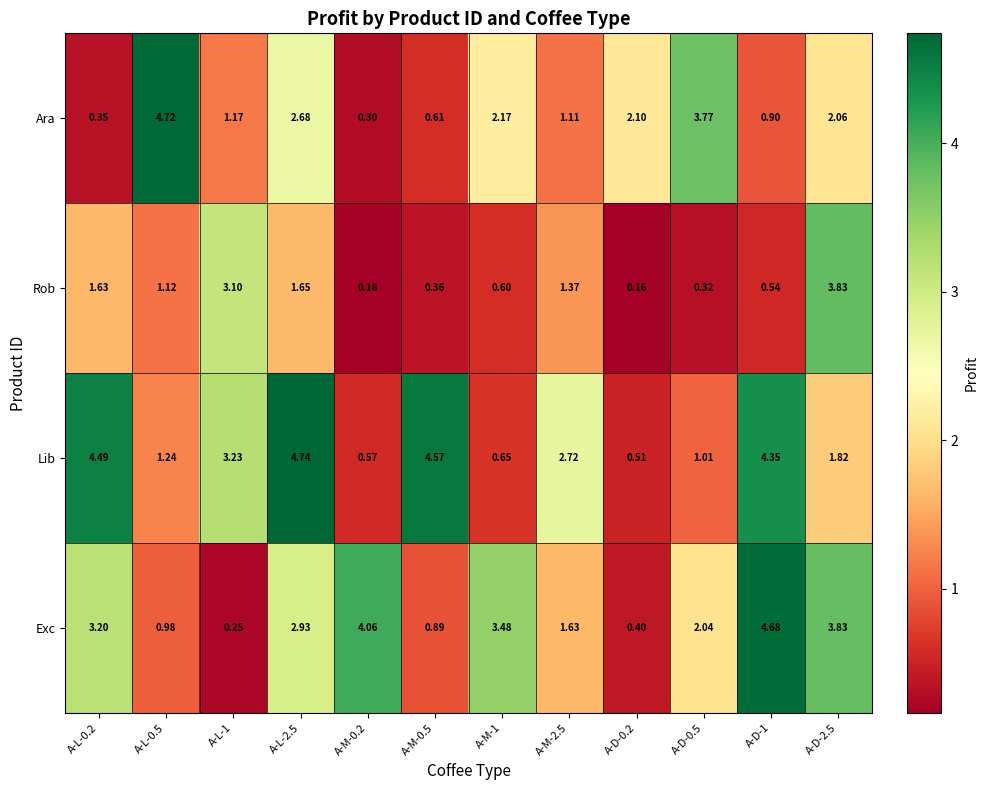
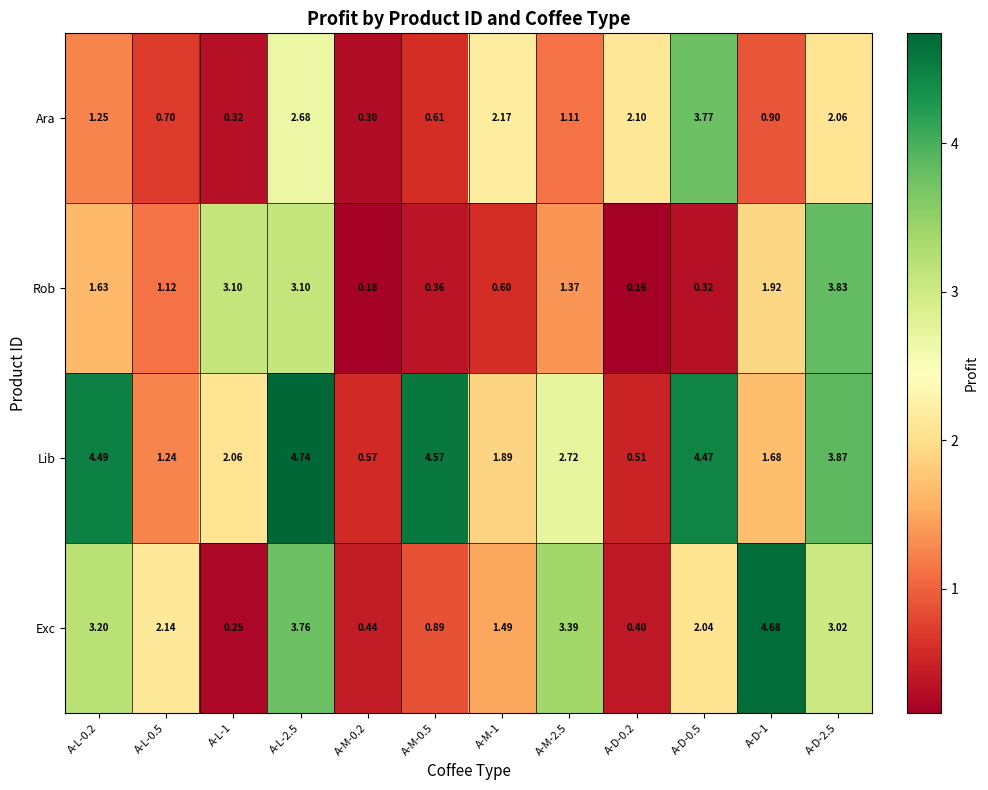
Ara, A-L-0.2: 0.35 -> 1.25
Ara, A-L-0.5: 4.72 -> 0.70
Ara, A-L-1: 1.17 -> 0.32
Rob, A-L-2.5: 1.65 -> 3.10
Rob, A-D-1: 0.54 -> 1.92
Lib, A-L-1: 3.23 -> 2.06
Lib, A-M-1: 0.65 -> 1.89
Lib, A-D-0.5: 1.01 -> 4.47
Lib, A-D-1: 4.35 -> 1.68
Lib, A-D-2.5: 1.82 -> 3.87
Exc, A-L-0.5: 0.98 -> 2.14
Exc, A-L-2.5: 2.93 -> 3.76
Exc, A-M-0.2: 4.06 -> 0.44
Exc, A-M-1: 3.48 -> 1.49
Exc, A-M-2.5: 1.63 -> 3.39
Exc, A-D-2.5: 3.83 -> 3.02
